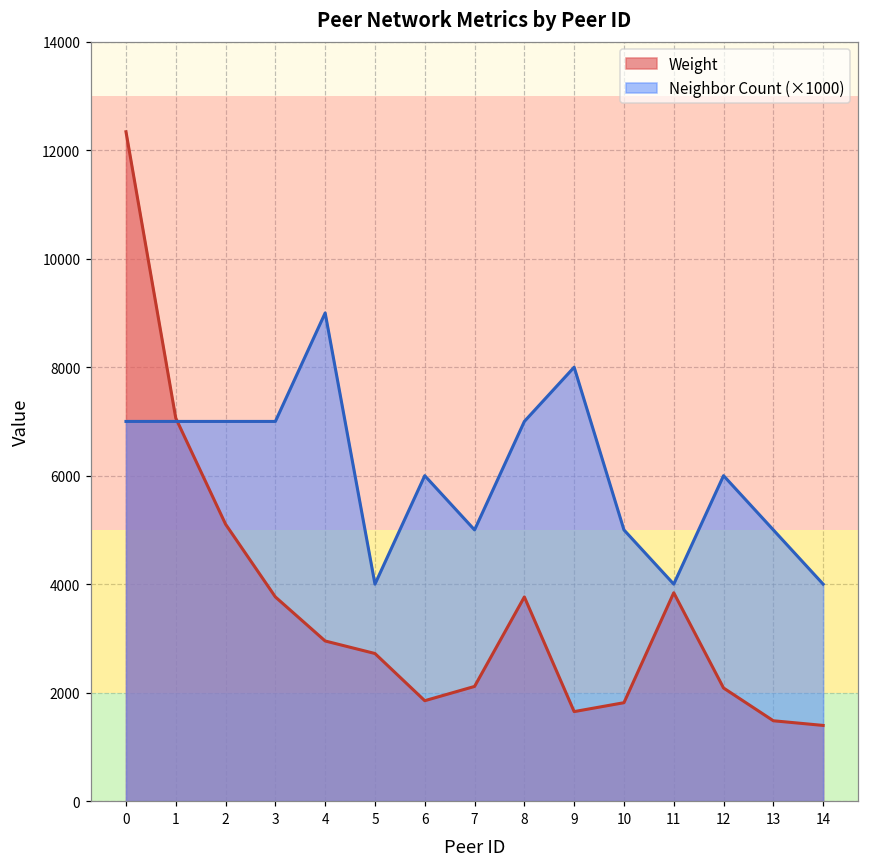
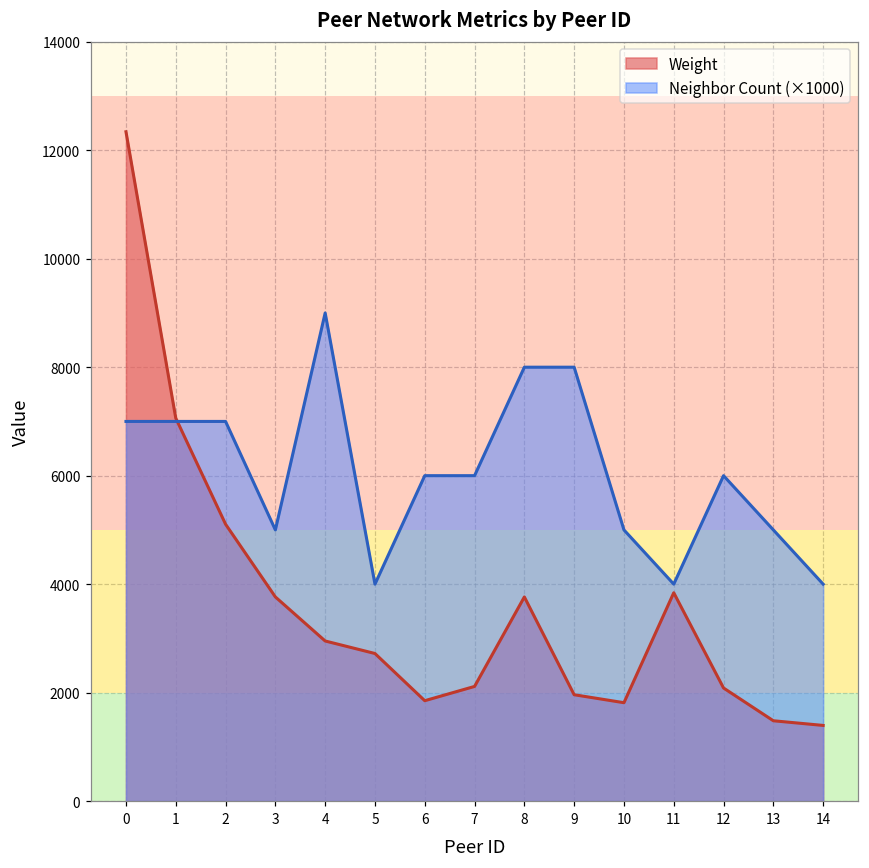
Neighbor Count (×1000), 3: 7000 -> 5000
Neighbor Count (×1000), 7: 5000 -> 6000
Neighbor Count (×1000), 8: 7000 -> 8000
Weight, 9: 1700 -> 2000
